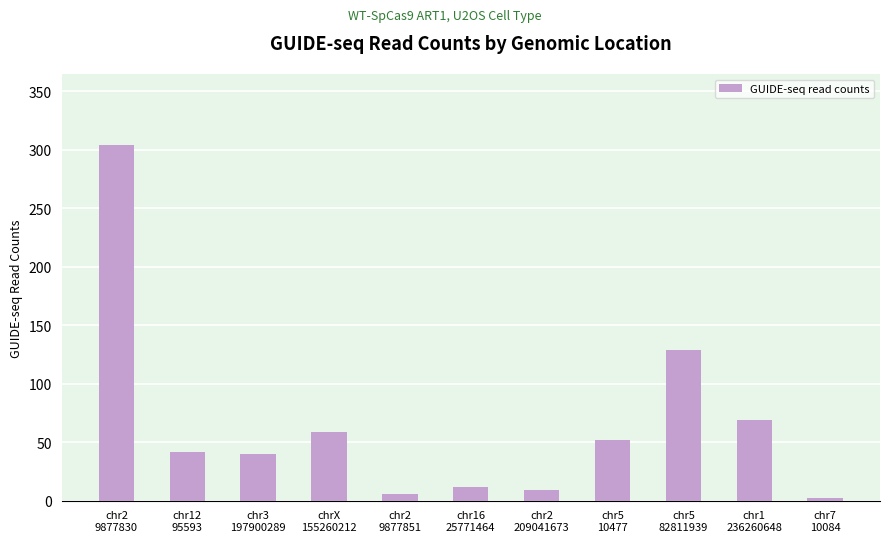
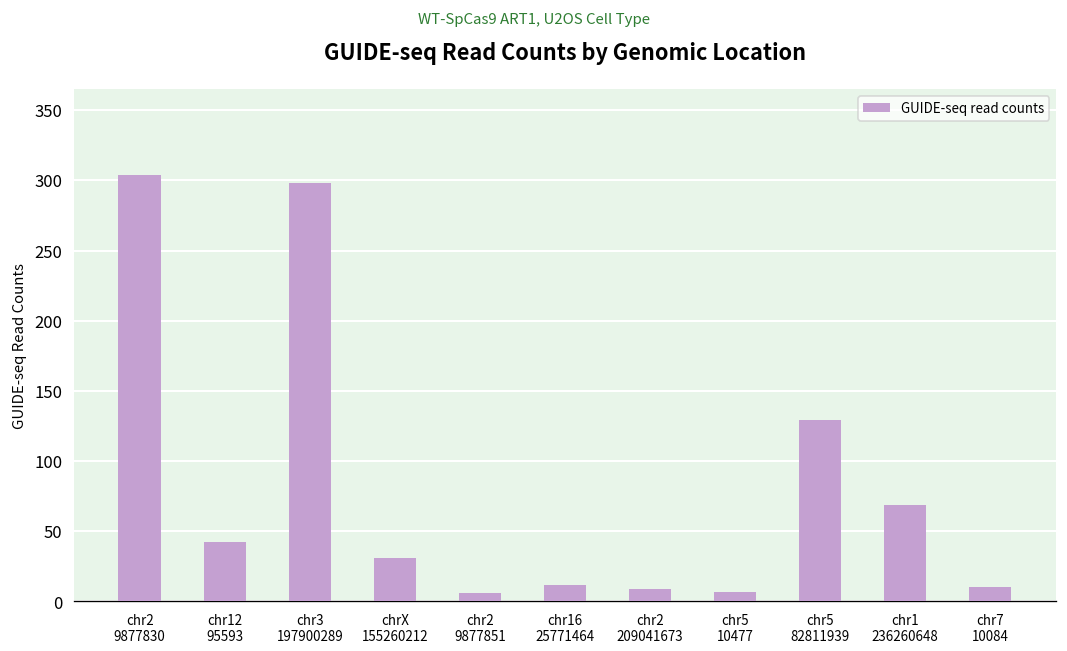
chr3 197900289: 40 -> 298
chrX 155260212: 59 -> 31
chr5 10477: 52 -> 7
chr7 10084: 2 -> 10
